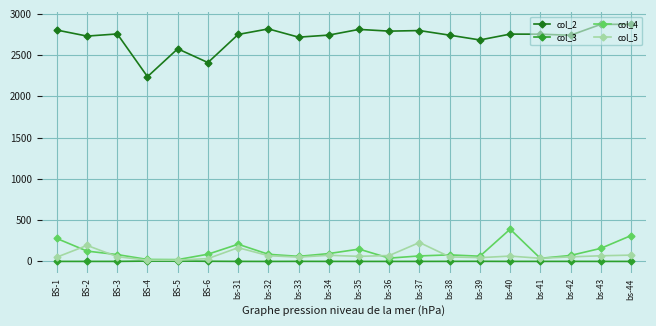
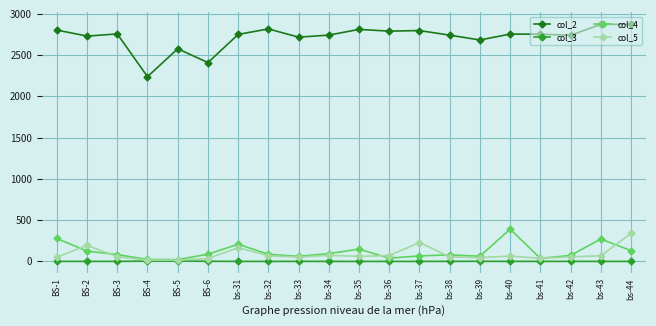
col_4, bs-43: 200 -> 300
col_4, bs-44: 300 -> 100
col_5, bs-44: 100 -> 300
